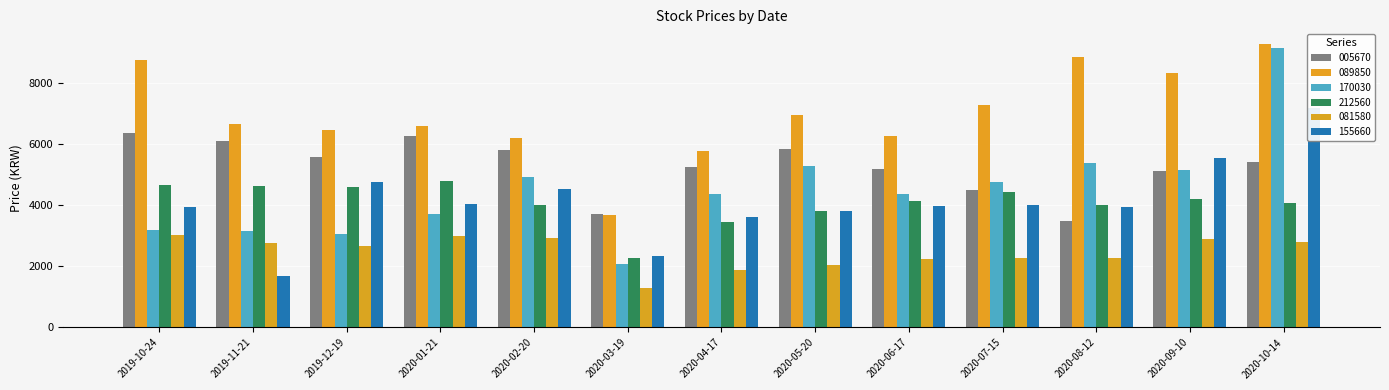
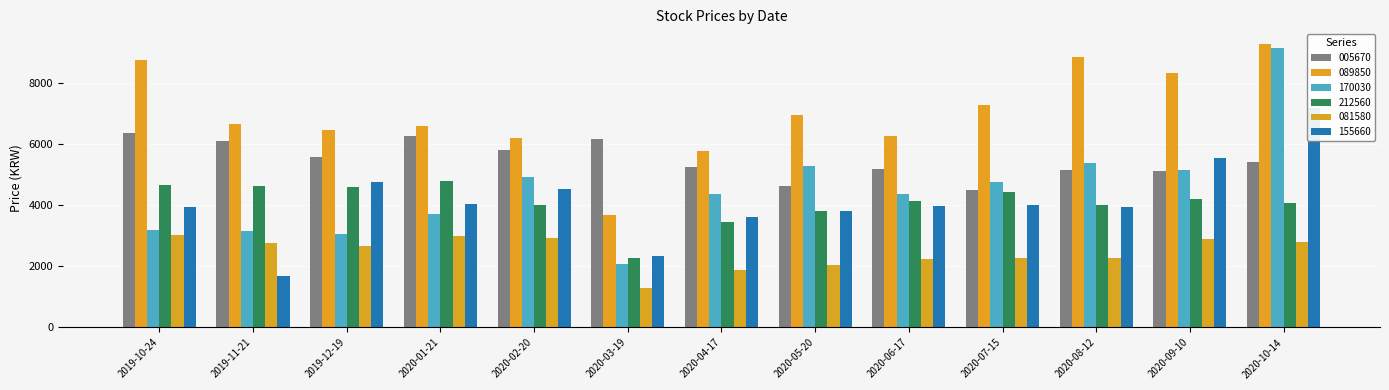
005670, 2020-03-19: 3700 -> 6200
005670, 2020-05-20: 5800 -> 4600
005670, 2020-08-12: 3500 -> 5200
